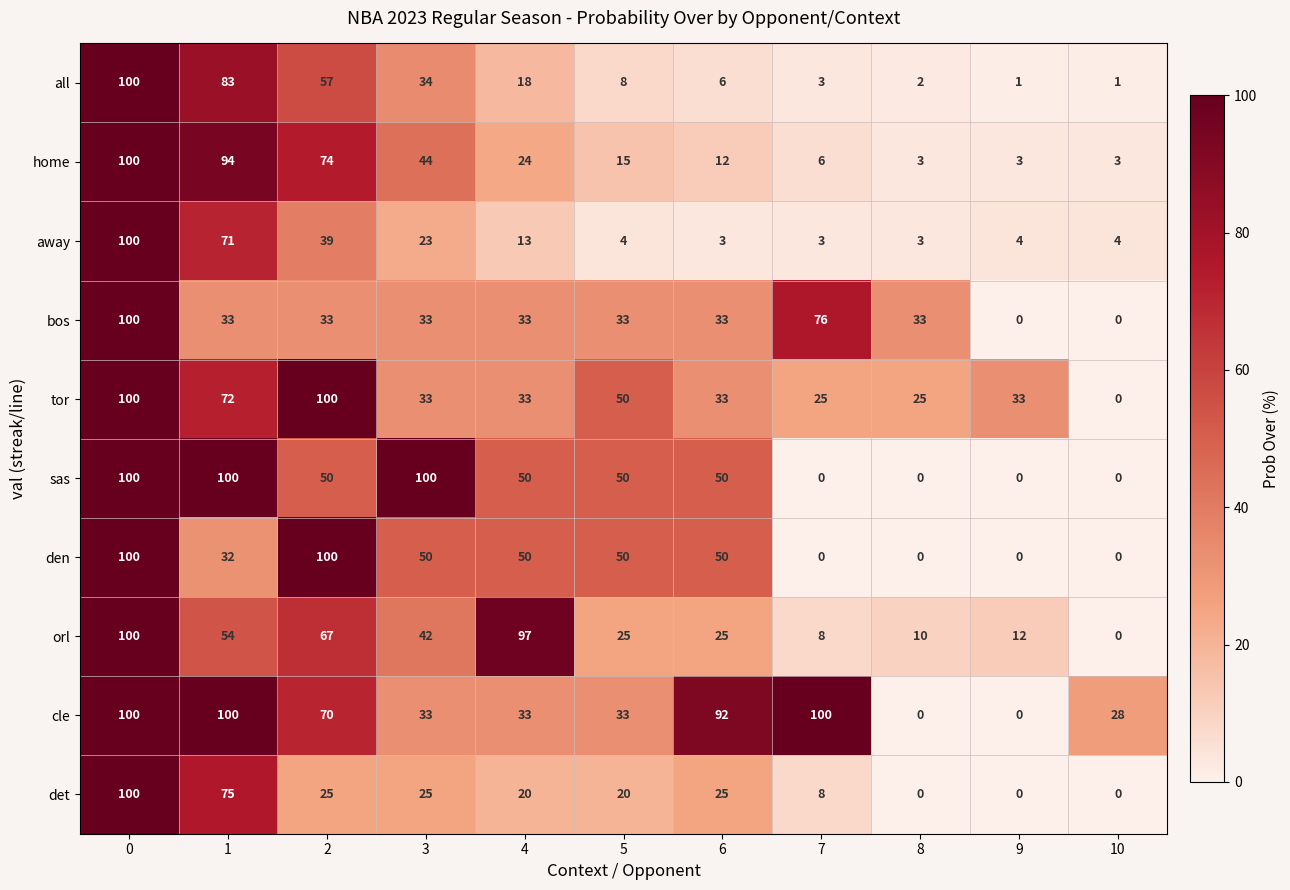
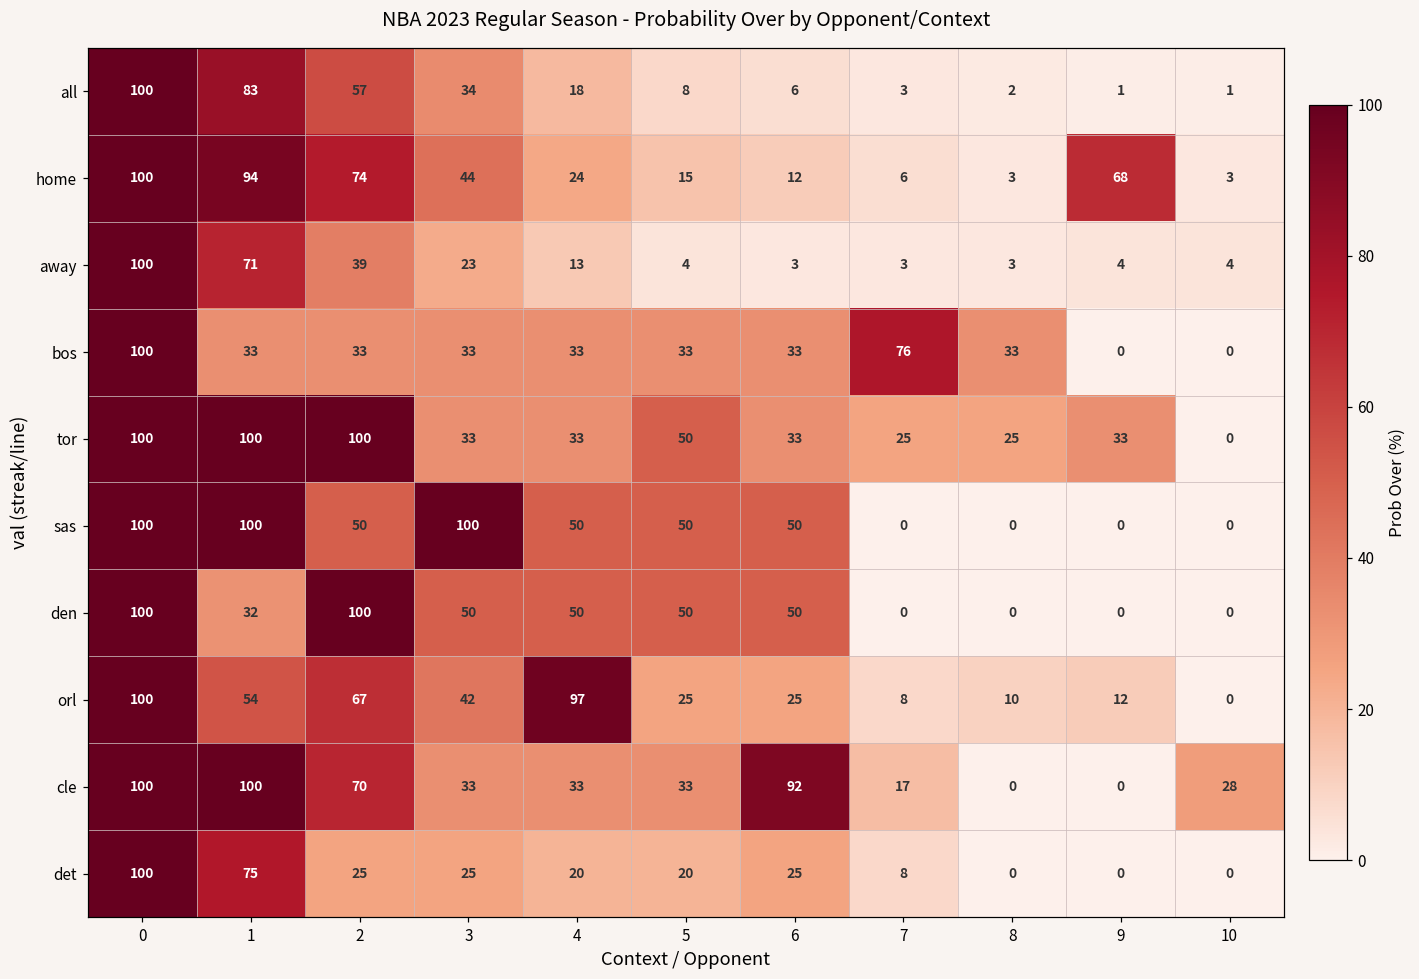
home, 9: 3 -> 68
tor, 1: 72 -> 100
cle, 7: 100 -> 17
